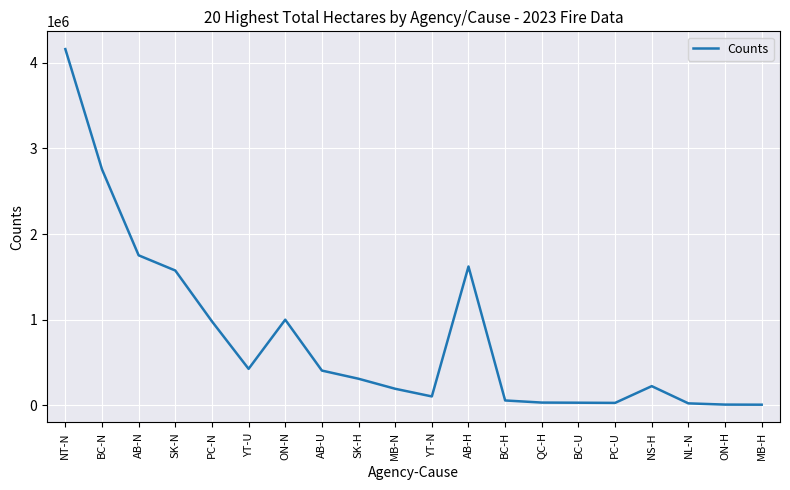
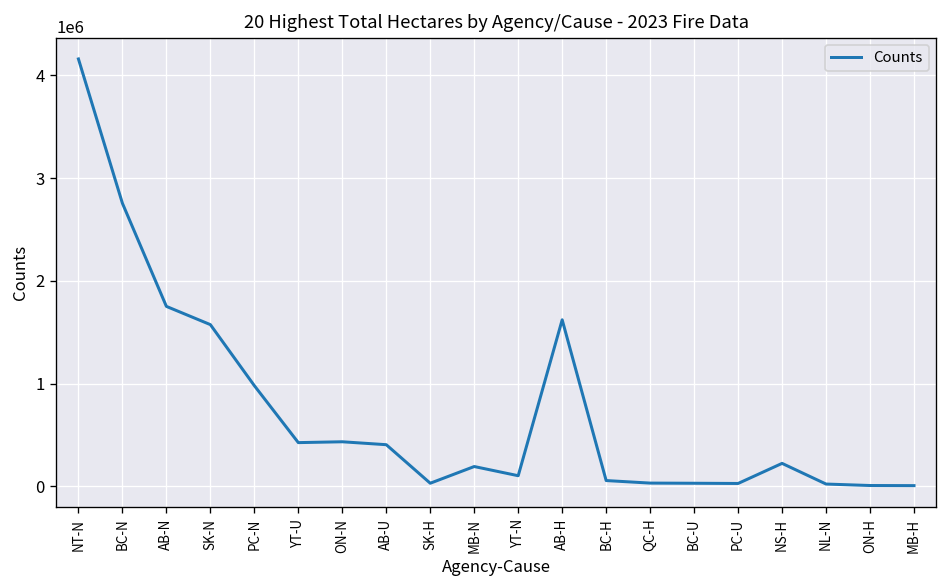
ON-N: 1000000 -> 400000
SK-H: 300000 -> 0
